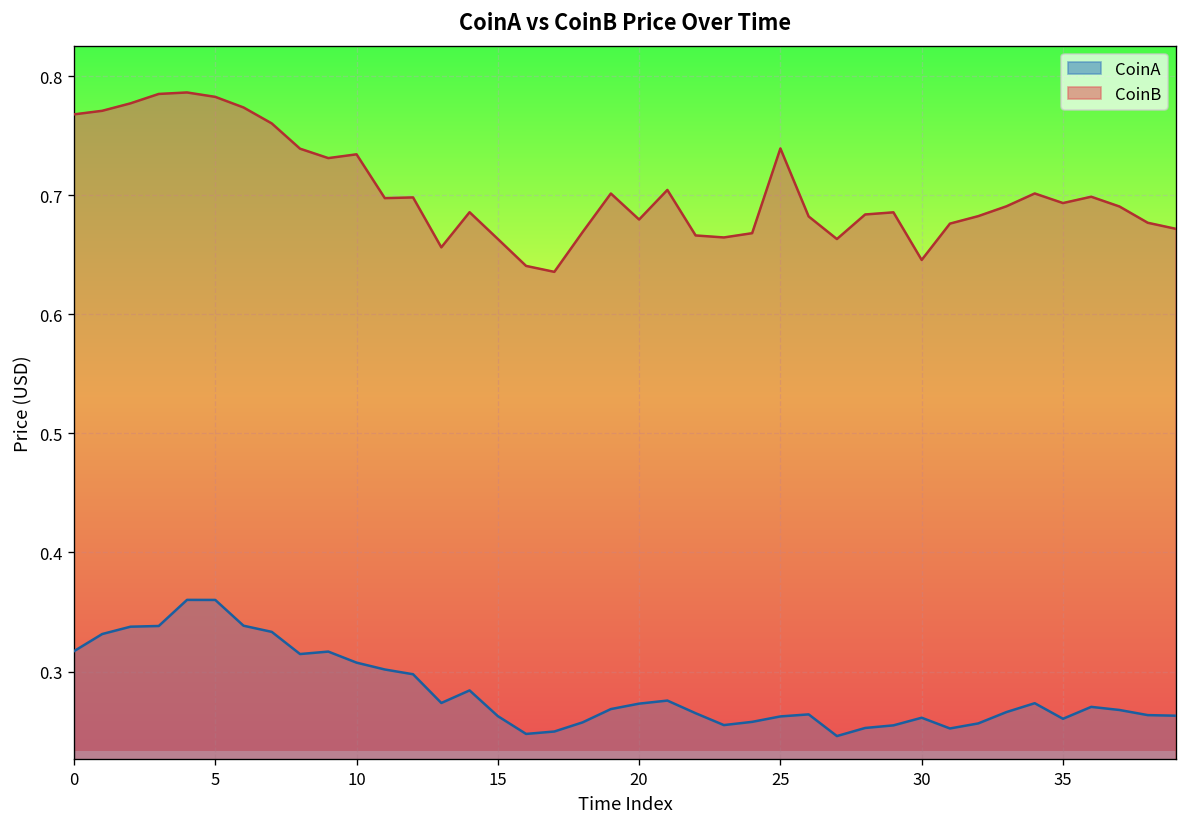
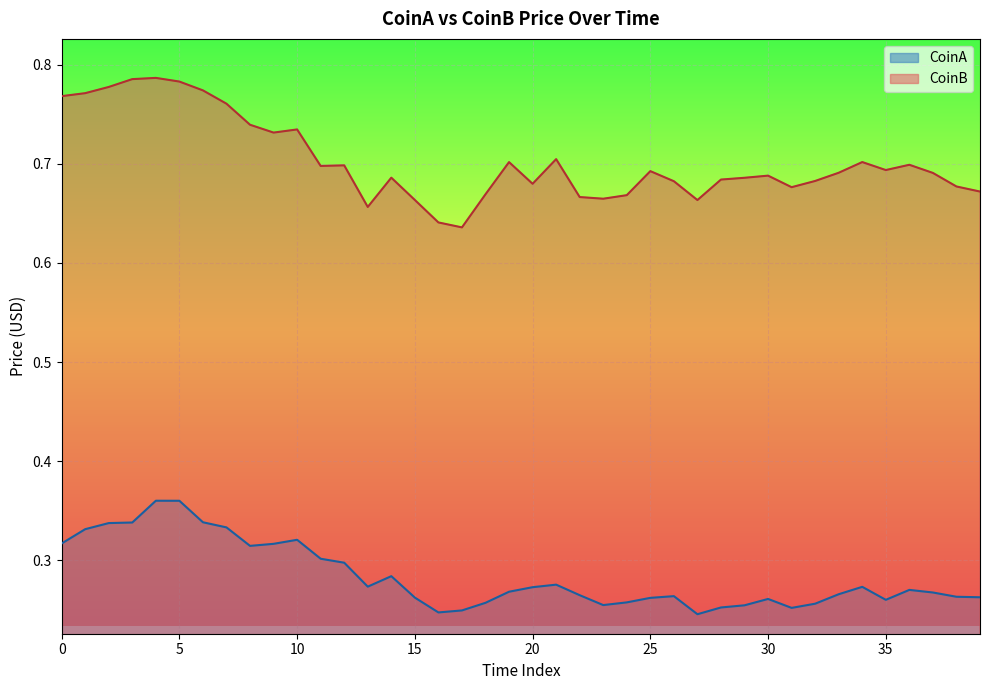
CoinA, 10: 0.31 -> 0.32
CoinB, 25: 0.74 -> 0.69
CoinB, 30: 0.65 -> 0.69
